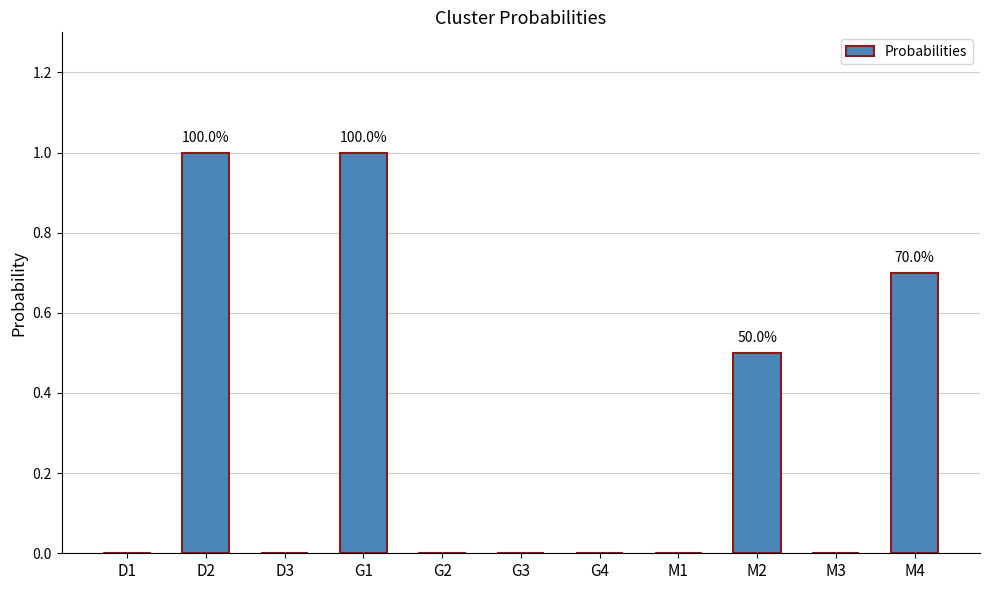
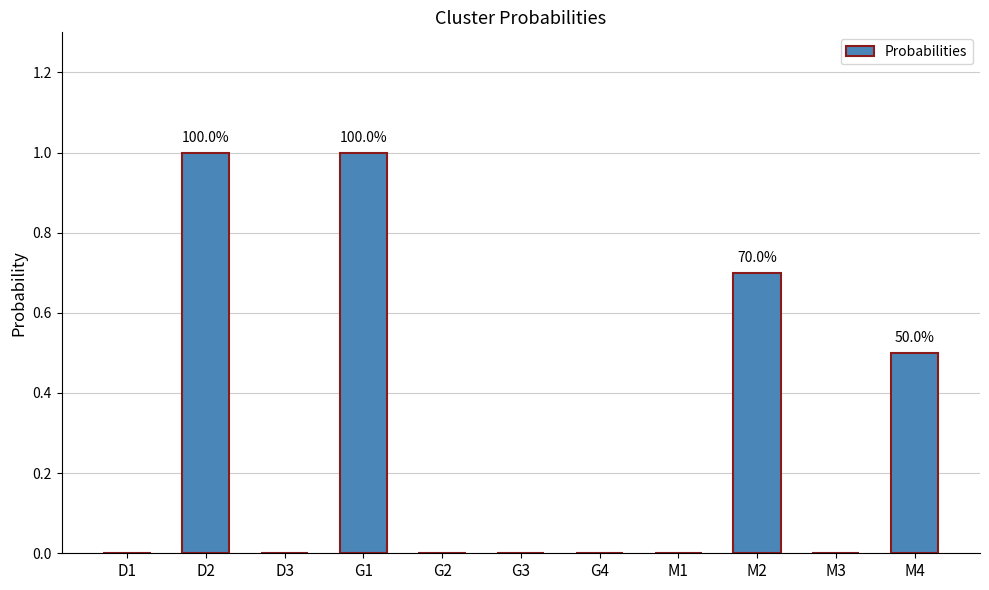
M2: 50.0% -> 70.0%
M4: 70.0% -> 50.0%
